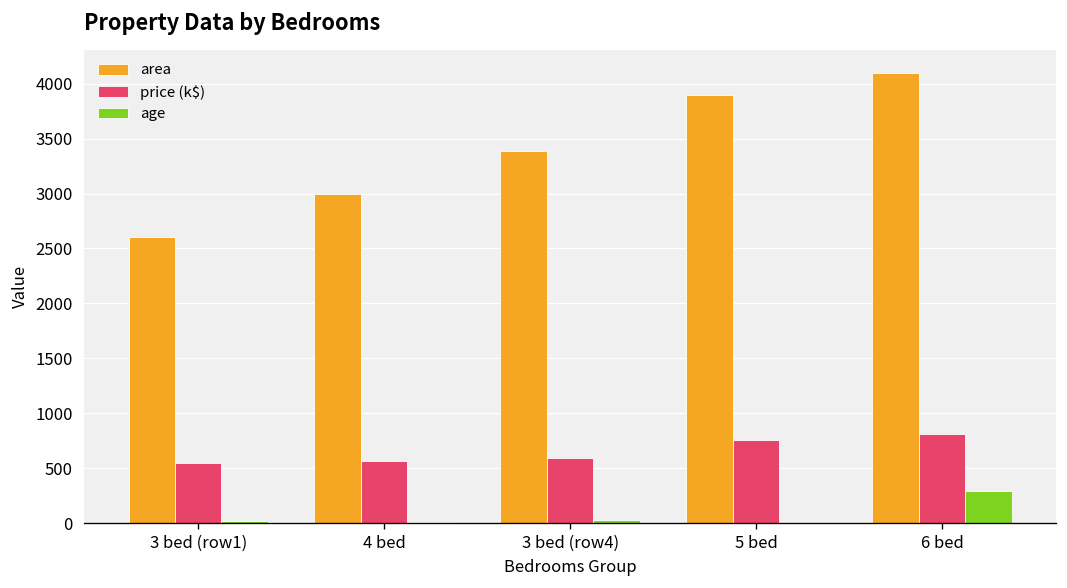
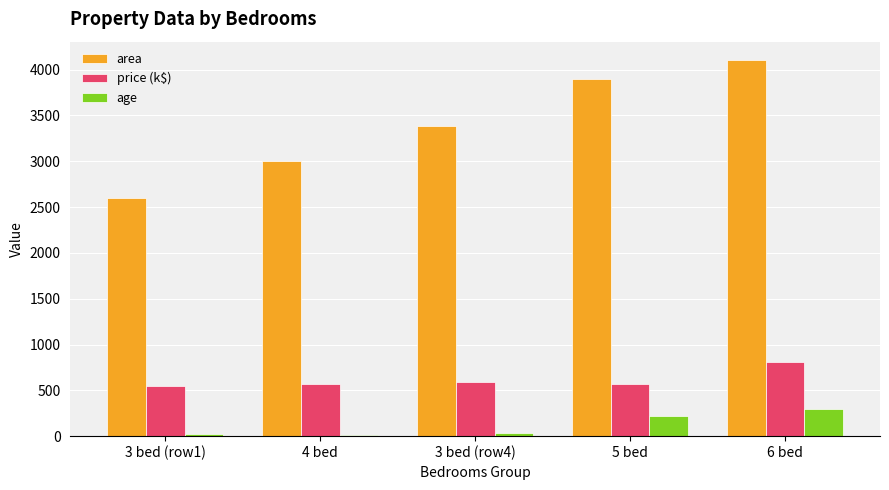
price (k$), 5 bed: 800 -> 600
age, 5 bed: 0 -> 200
